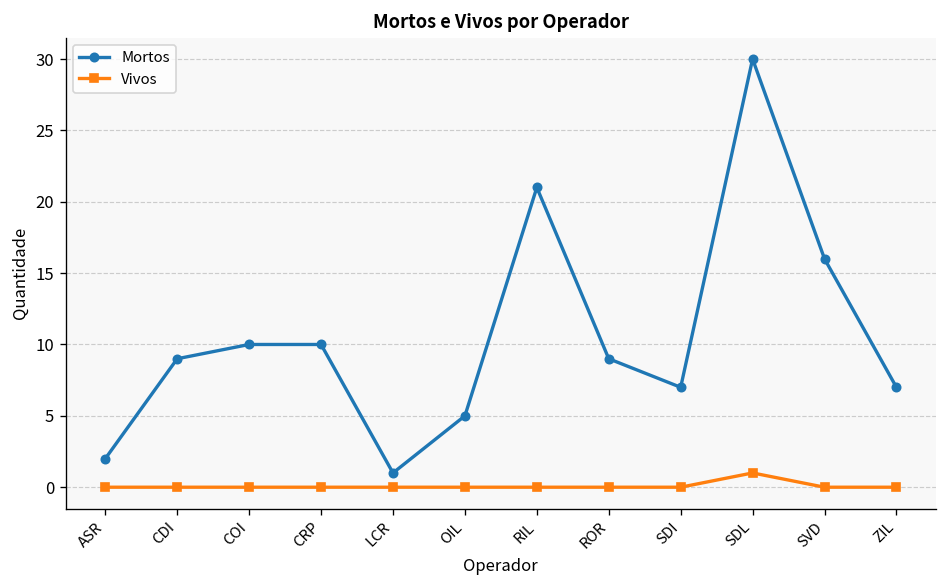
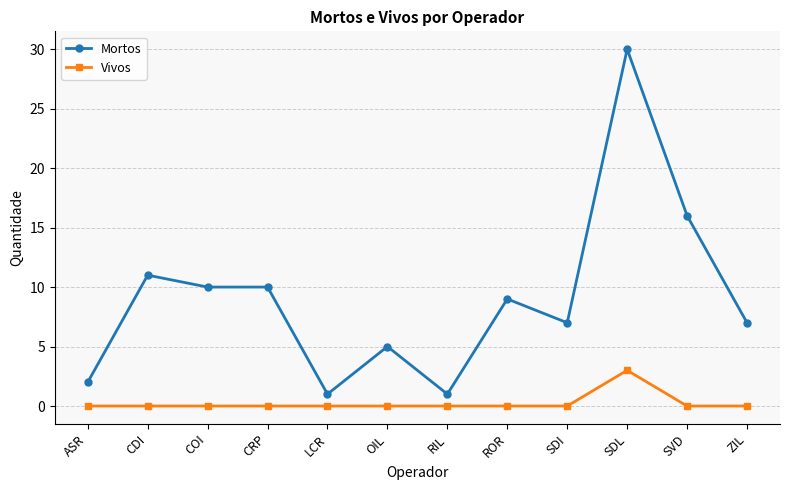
Mortos, CDI: 9 -> 11
Mortos, RIL: 21 -> 1
Vivos, SDL: 1 -> 3
